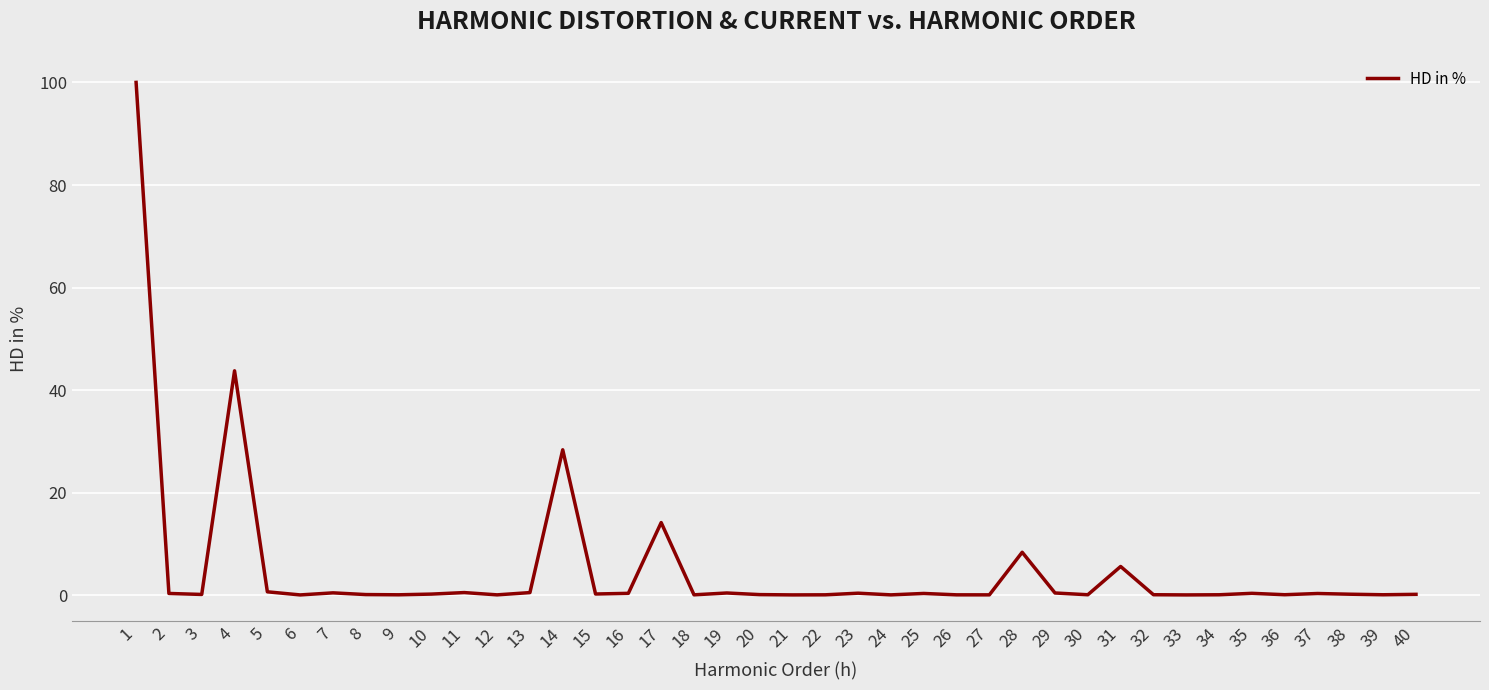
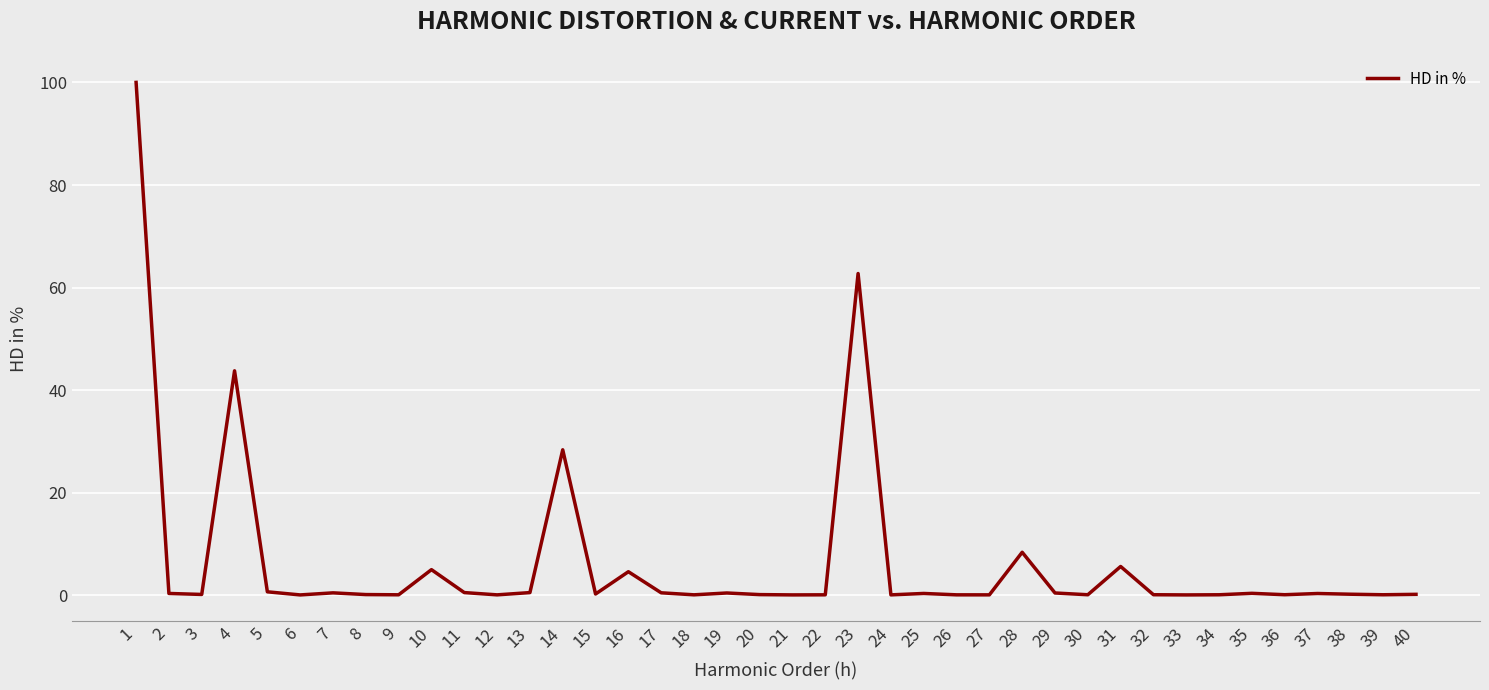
10: 0 -> 5
16: 0 -> 5
17: 14 -> 1
23: 0 -> 63
